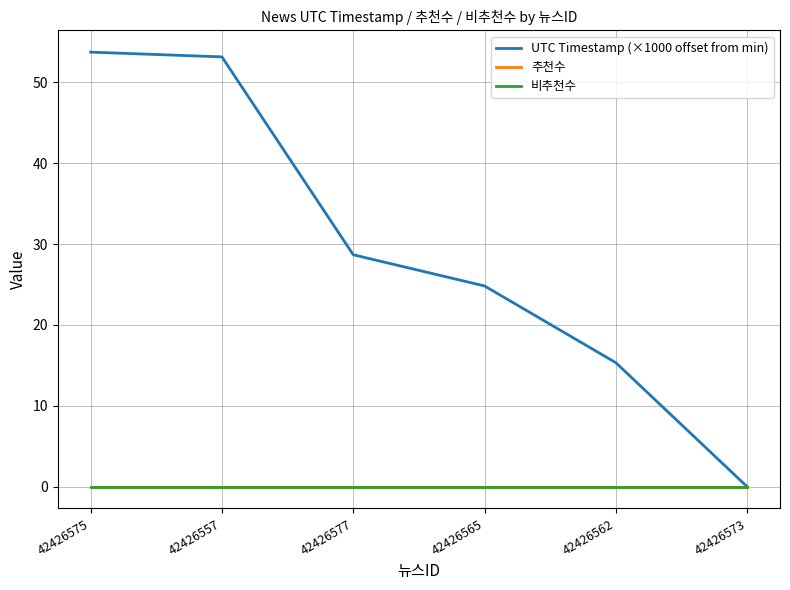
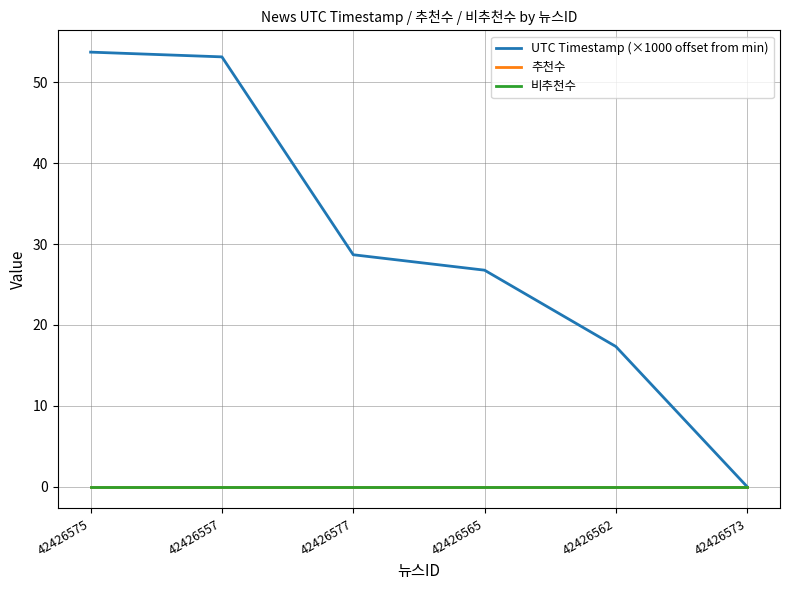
UTC Timestamp (×1000 offset from min), 42426565: 25 -> 27
UTC Timestamp (×1000 offset from min), 42426562: 15 -> 17
